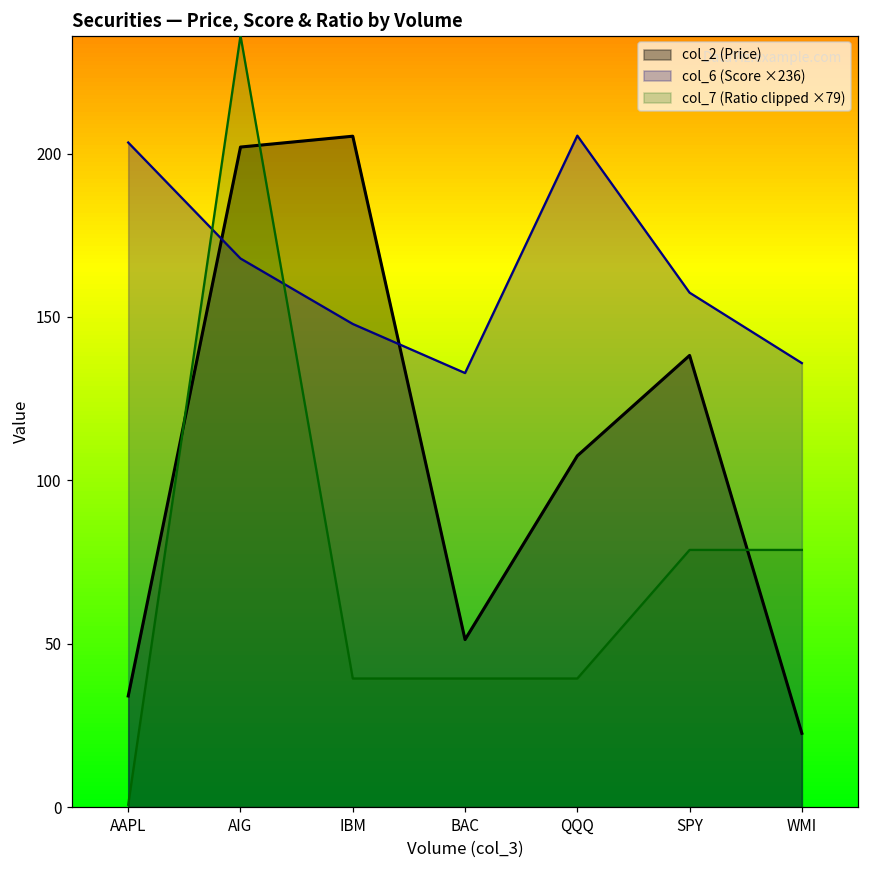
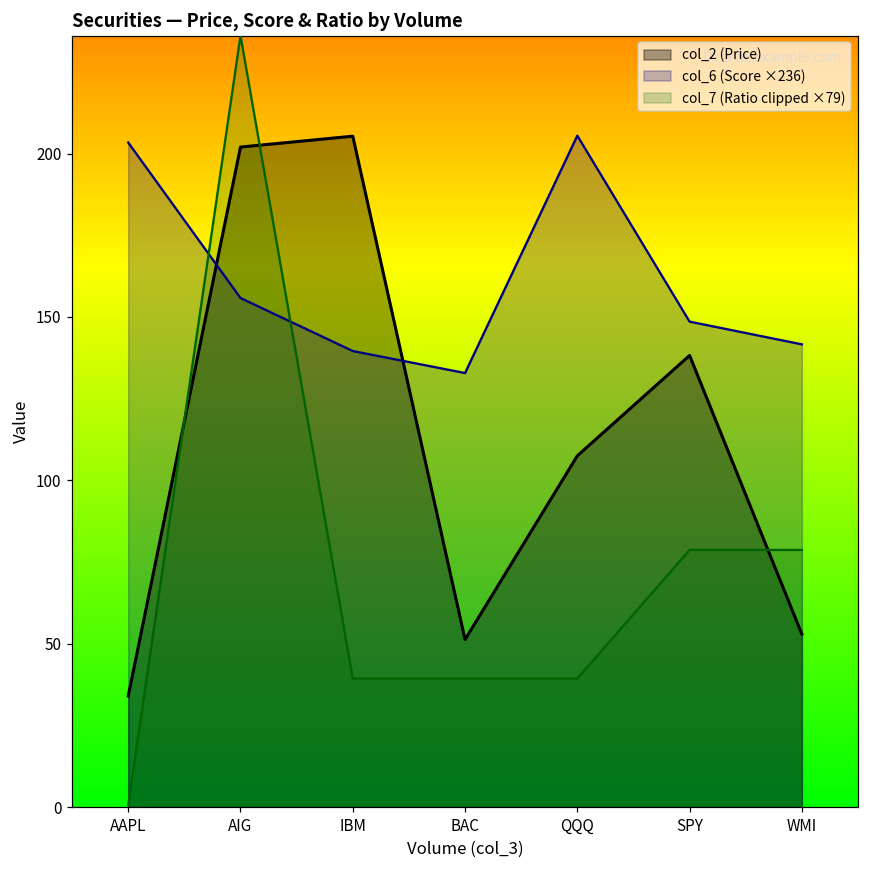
col_6 (Score ×236), AIG: 168 -> 156
col_6 (Score ×236), IBM: 148 -> 140
col_6 (Score ×236), SPY: 157 -> 149
col_2 (Price), WMI: 23 -> 53
col_6 (Score ×236), WMI: 136 -> 142
